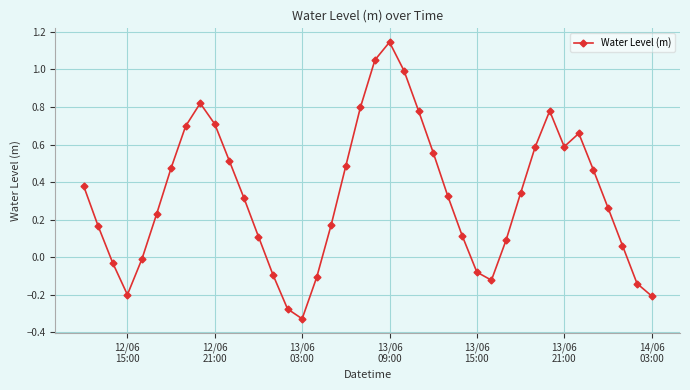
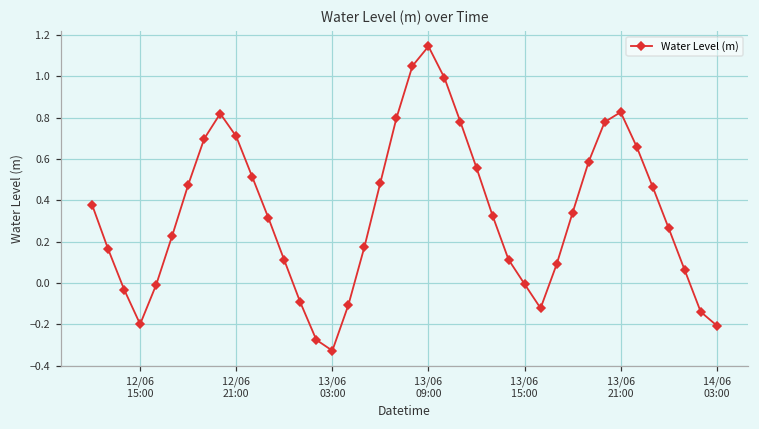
13/06 15:00: -0.08 -> -0.01
13/06 21:00: 0.59 -> 0.83
